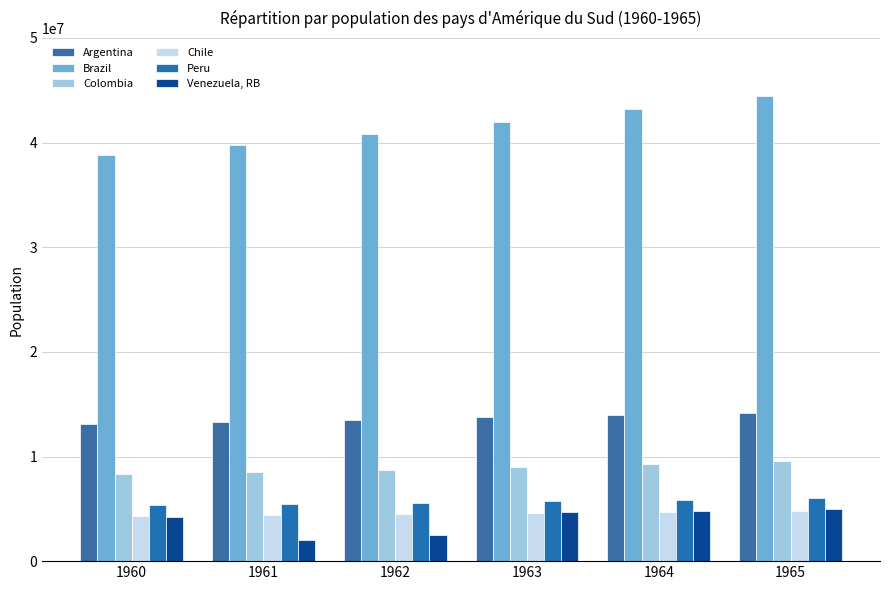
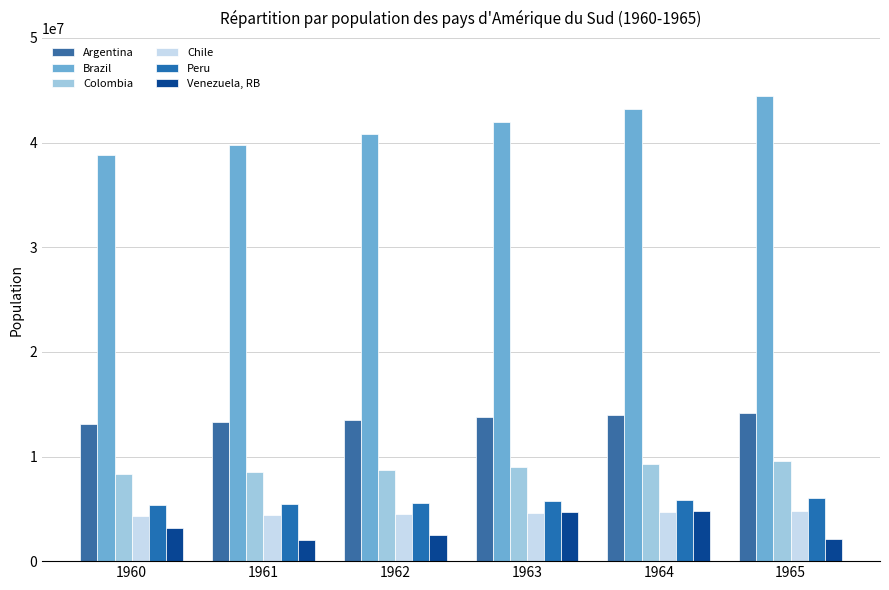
Venezuela, RB, 1960: 4200000 -> 3100000
Venezuela, RB, 1965: 5000000 -> 2100000
